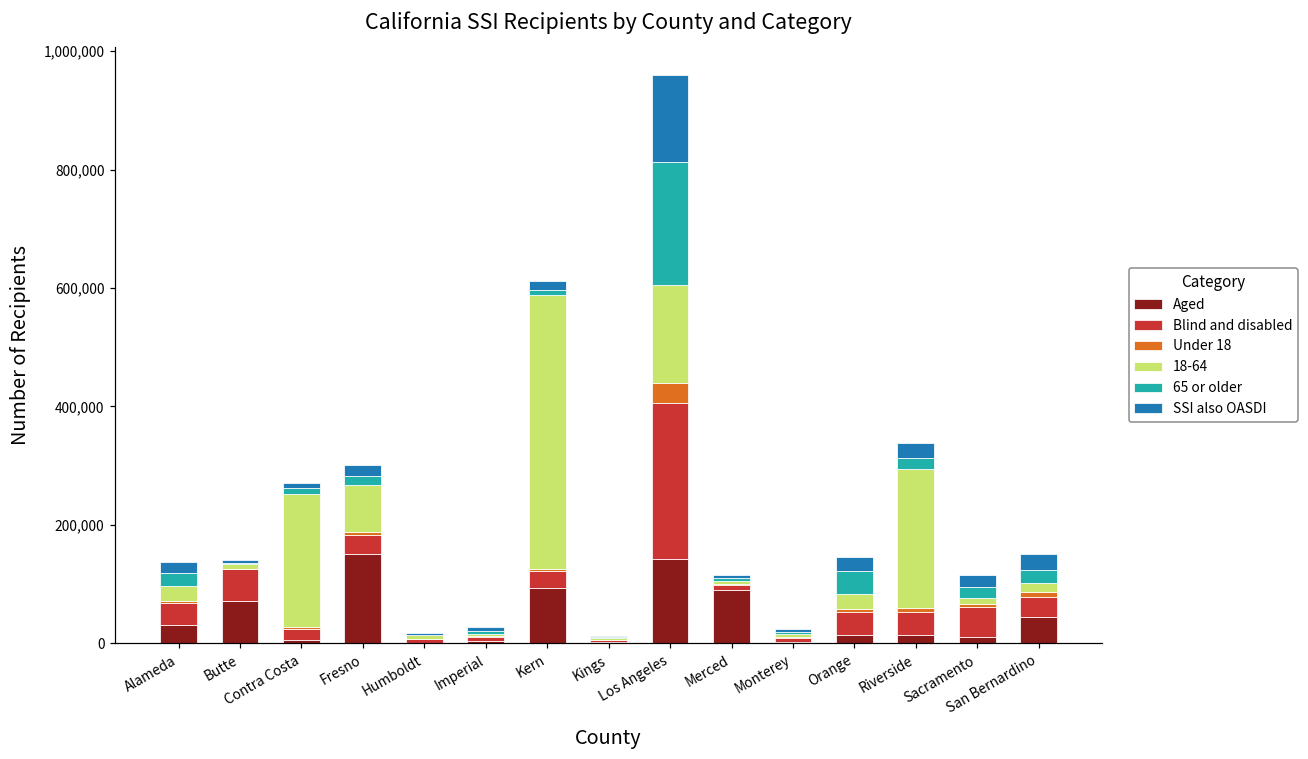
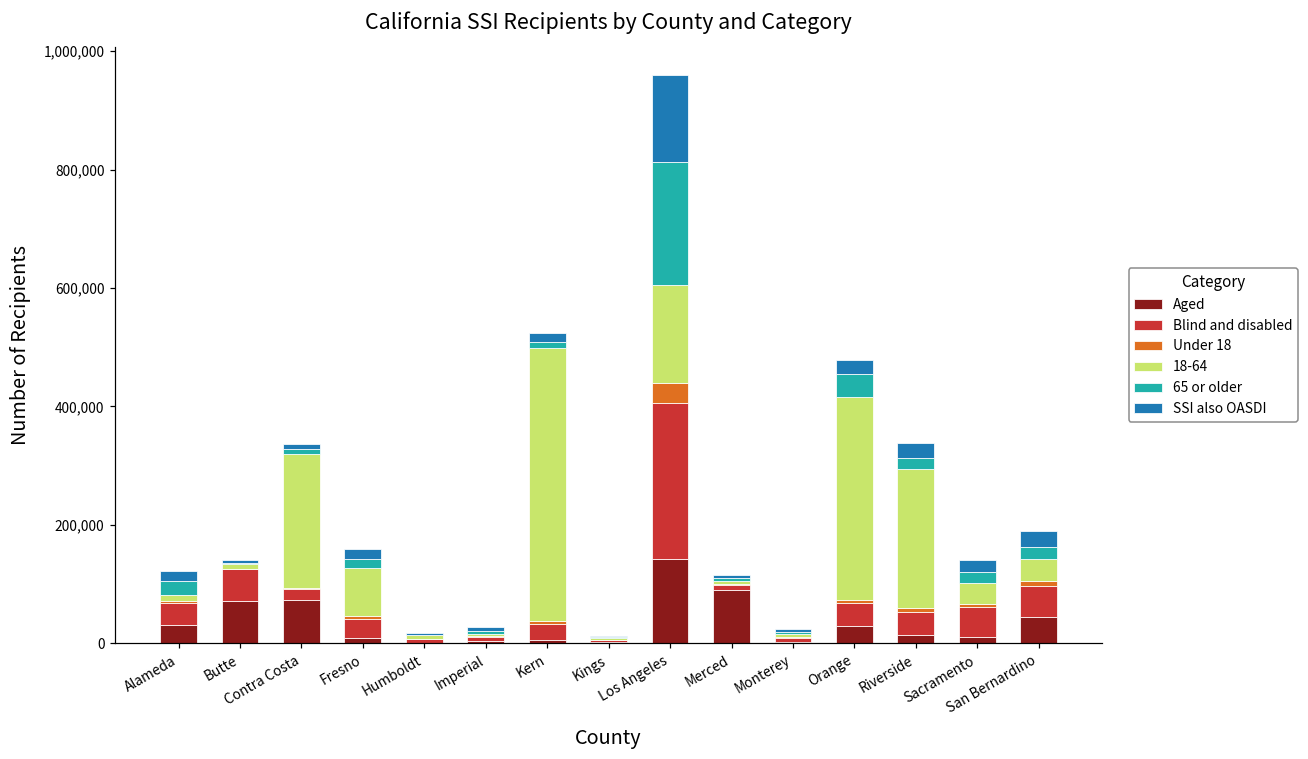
18-64, Alameda: 30,000 -> 10,000
Aged, Contra Costa: 10,000 -> 70,000
Aged, Fresno: 150,000 -> 10,000
Aged, Kern: 90,000 -> 10,000
Aged, Orange: 10,000 -> 30,000
18-64, Orange: 30,000 -> 340,000
18-64, Sacramento: 10,000 -> 40,000
Blind and disabled, San Bernardino: 30,000 -> 50,000
18-64, San Bernardino: 20,000 -> 40,000
